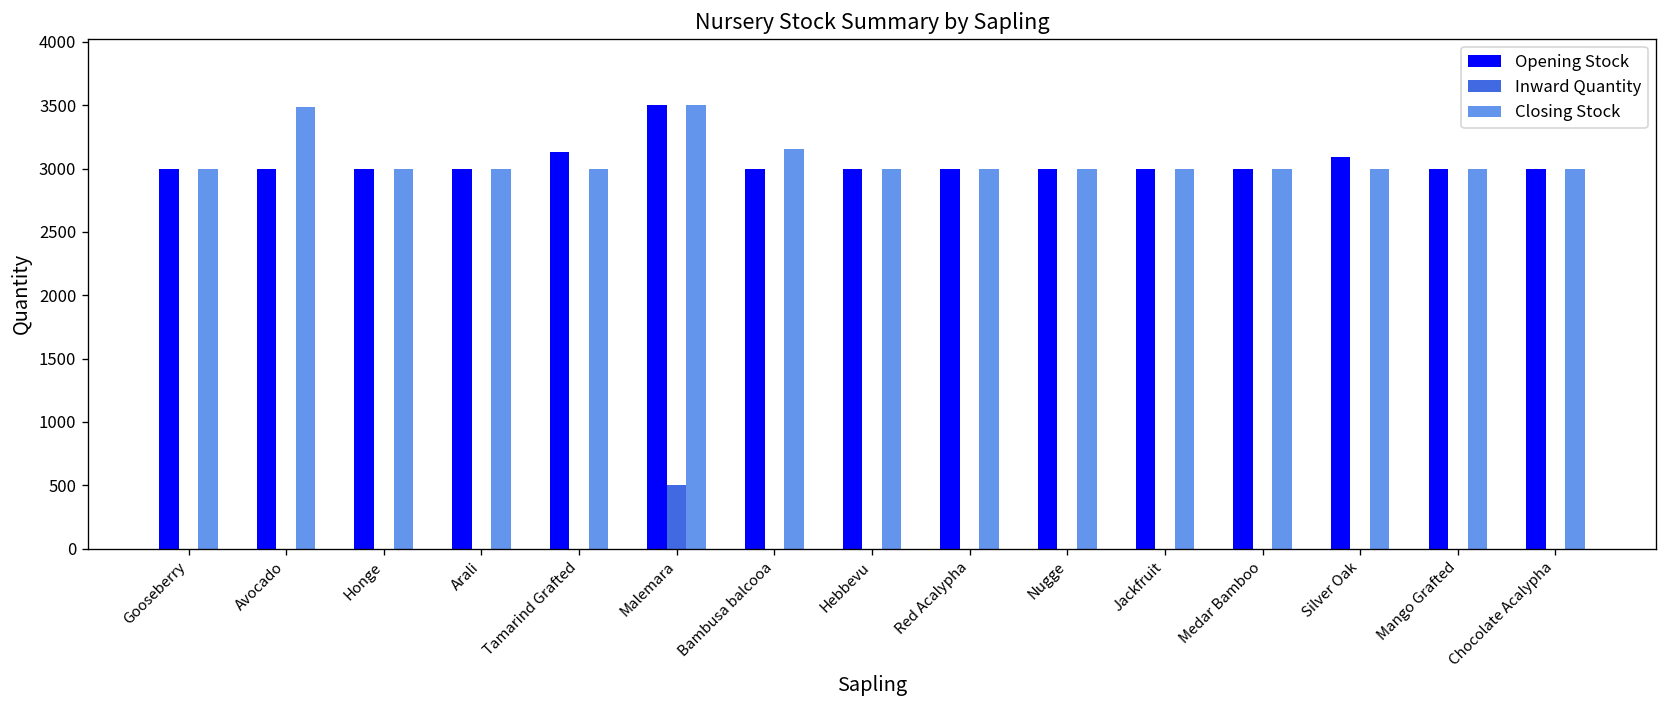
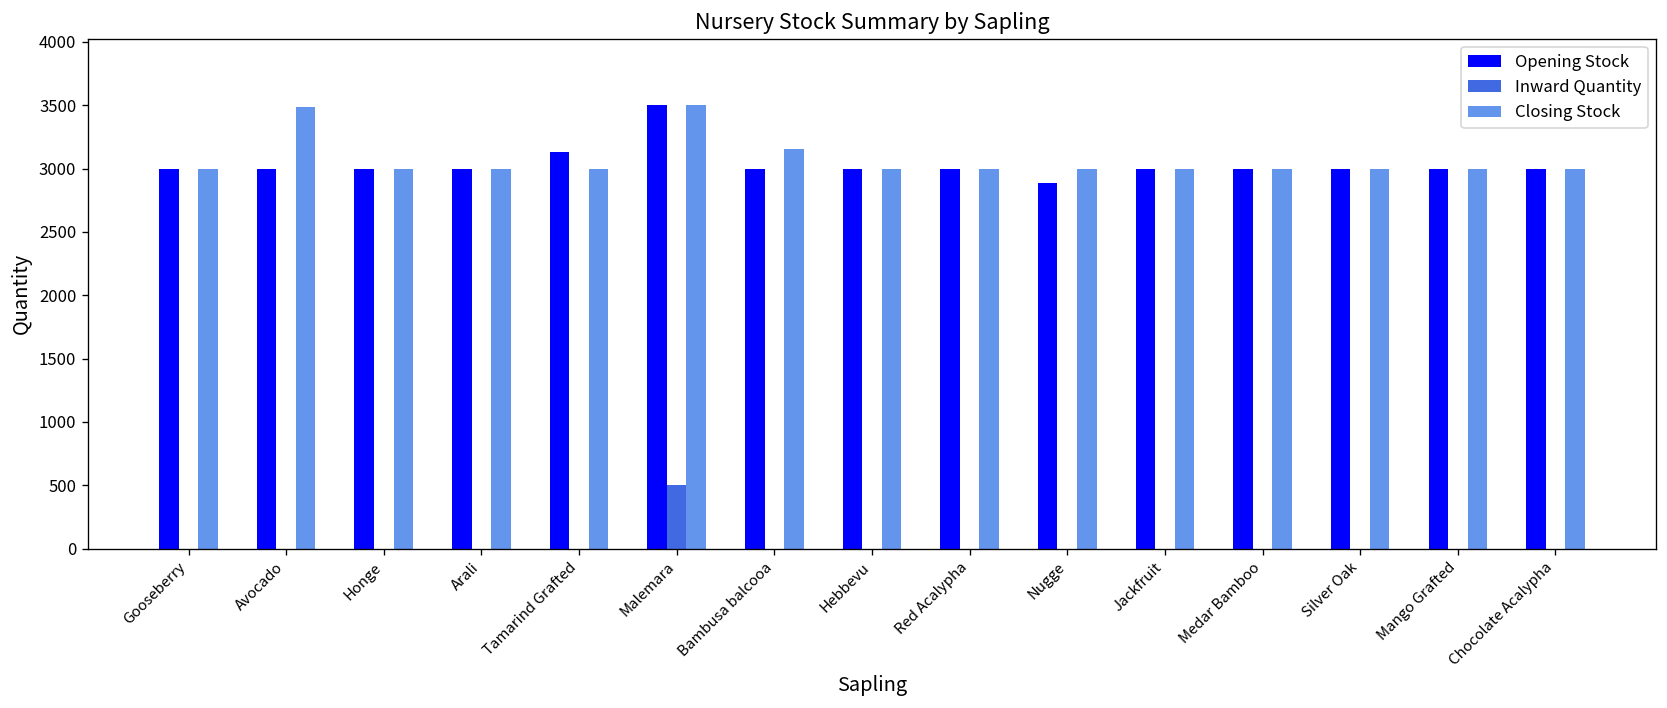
Opening Stock, Nugge: 3000 -> 2890
Opening Stock, Silver Oak: 3090 -> 3000
